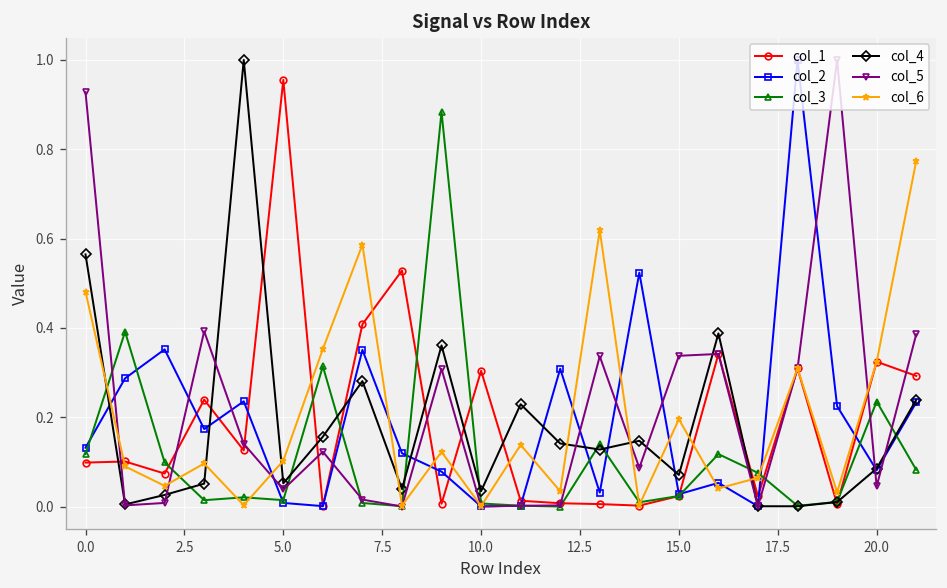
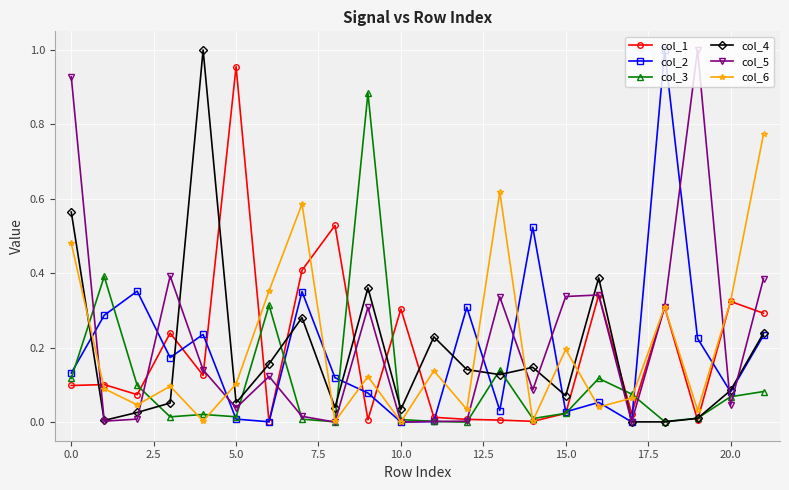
col_3, 20.0: 0.24 -> 0.07
